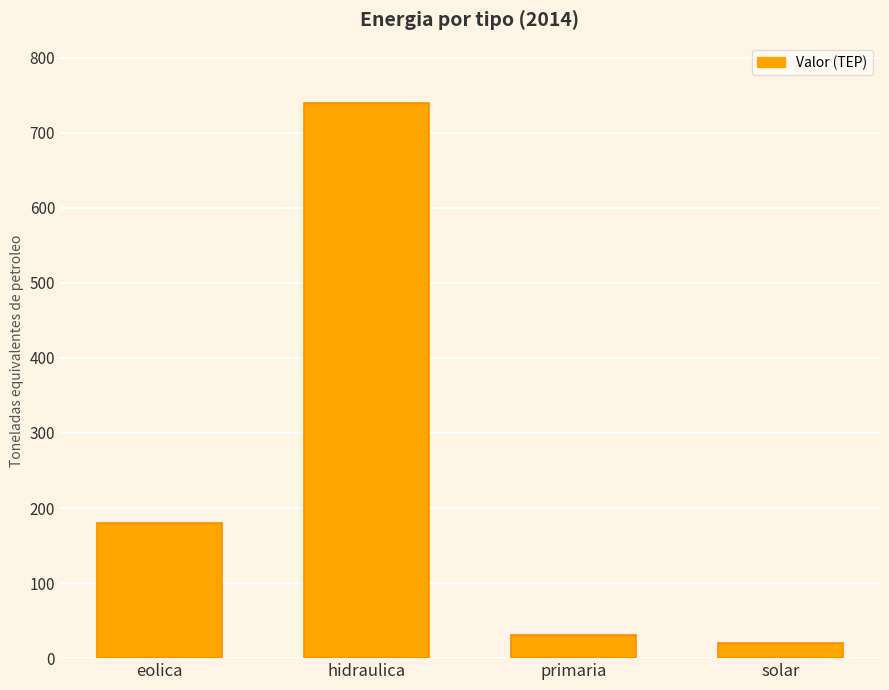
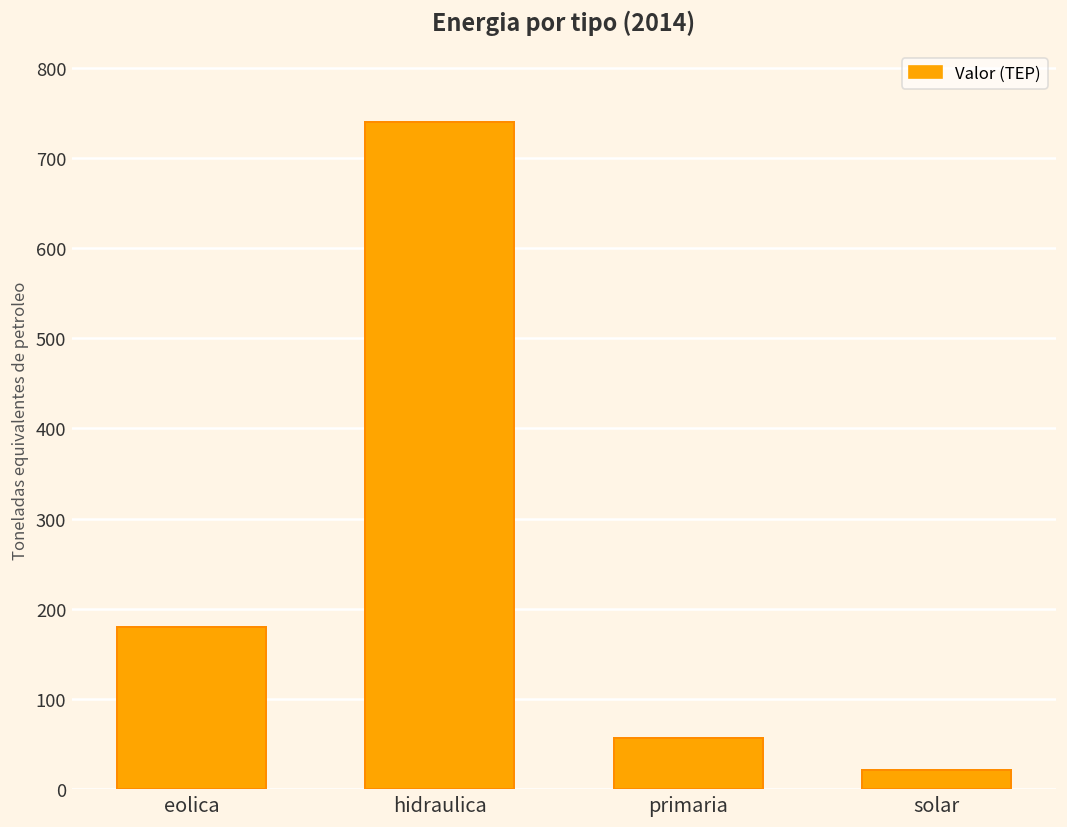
primaria: 30 -> 60
